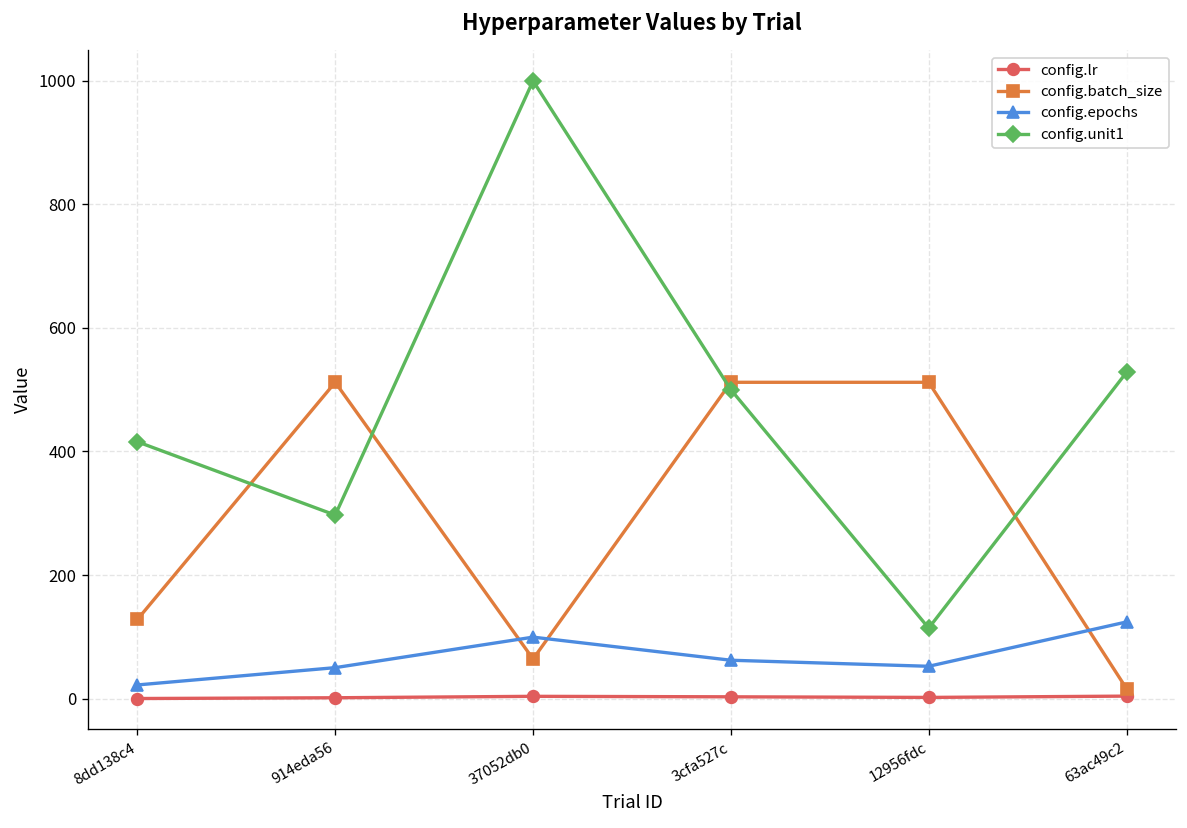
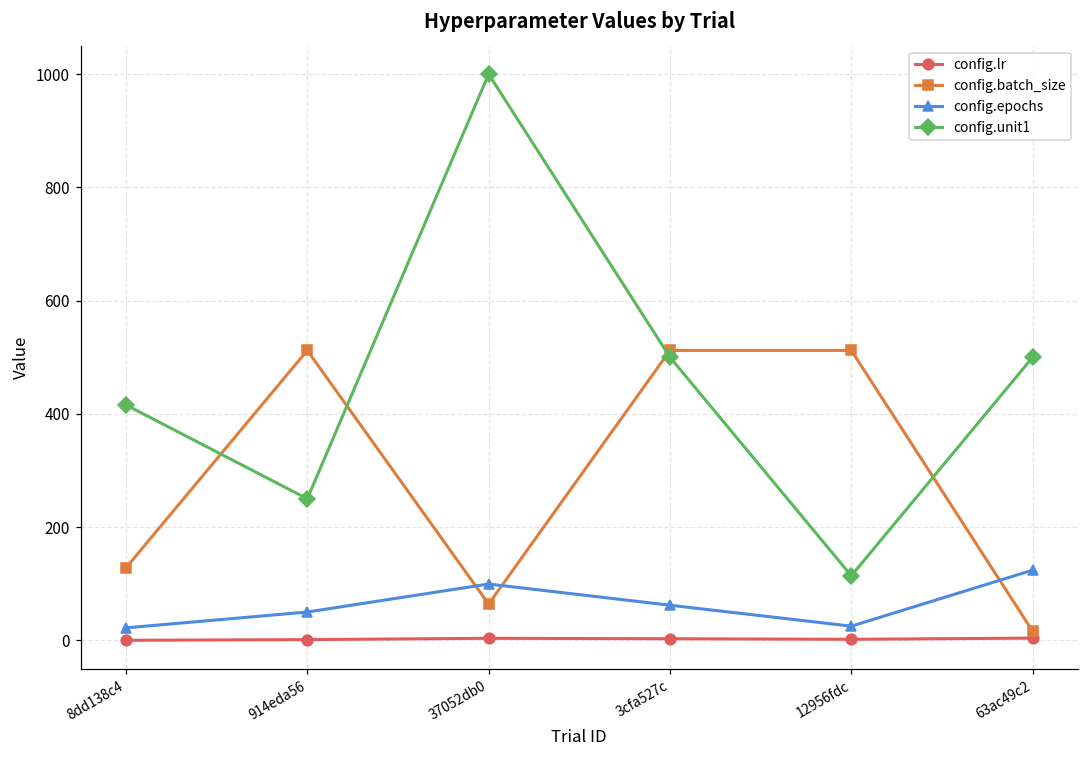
config.unit1, 914eda56: 300 -> 250
config.epochs, 12956fdc: 50 -> 30
config.unit1, 63ac49c2: 530 -> 500
